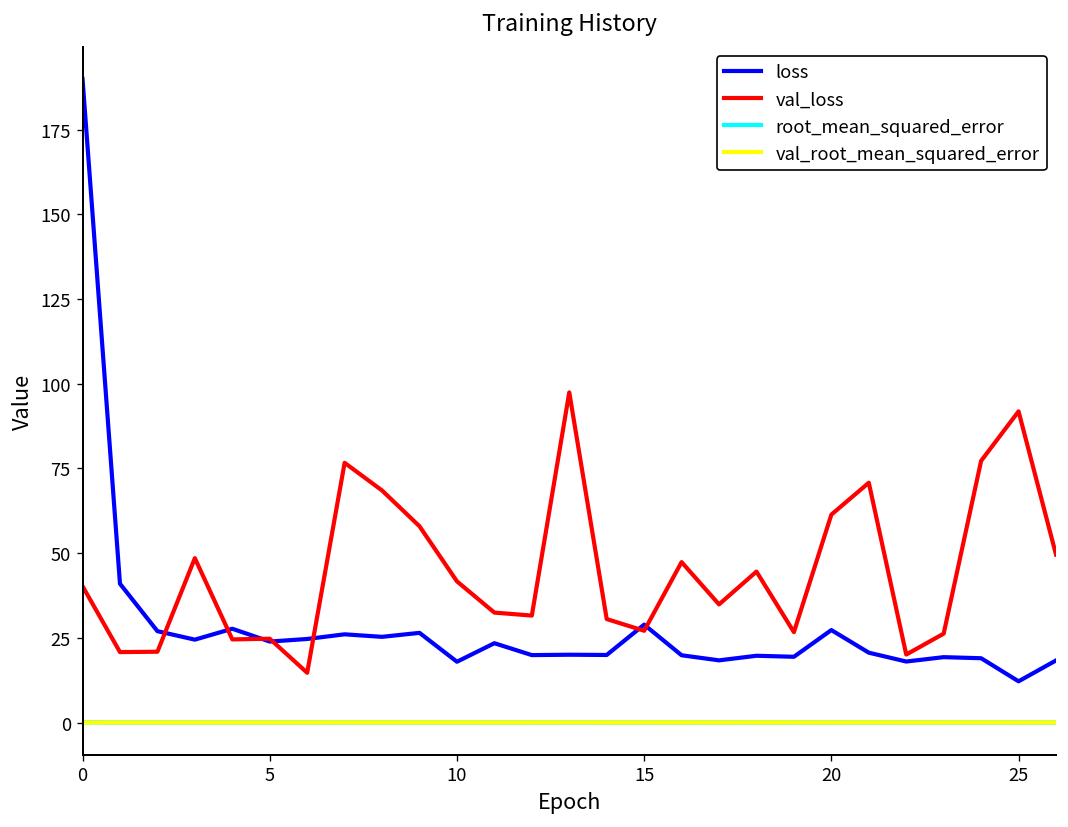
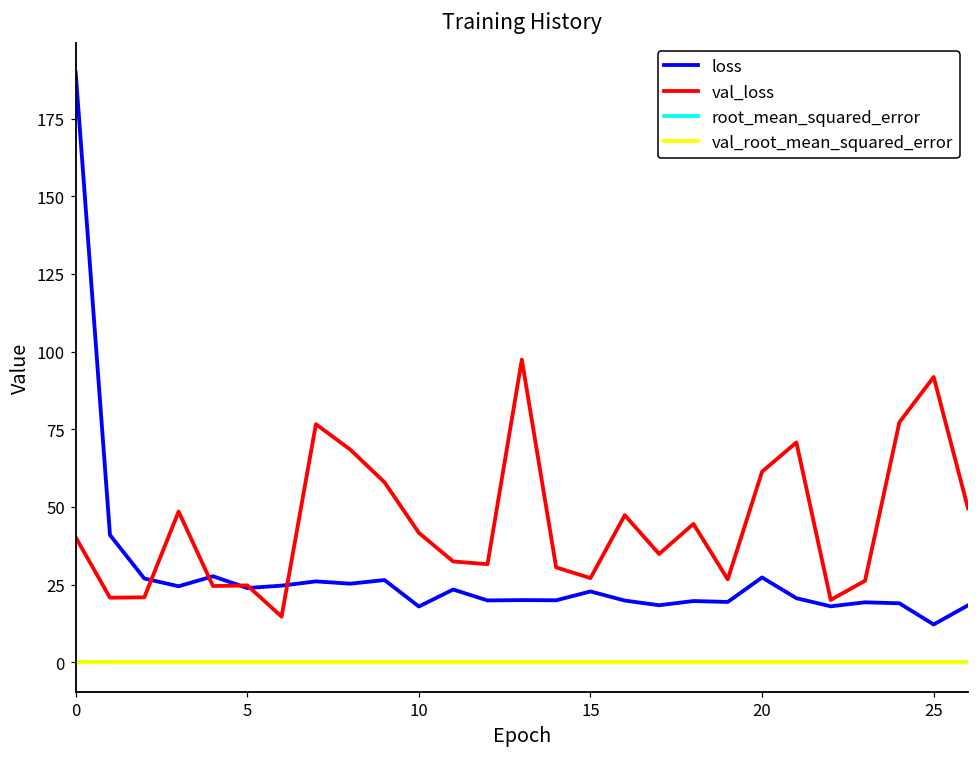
loss, 15: 29 -> 23
